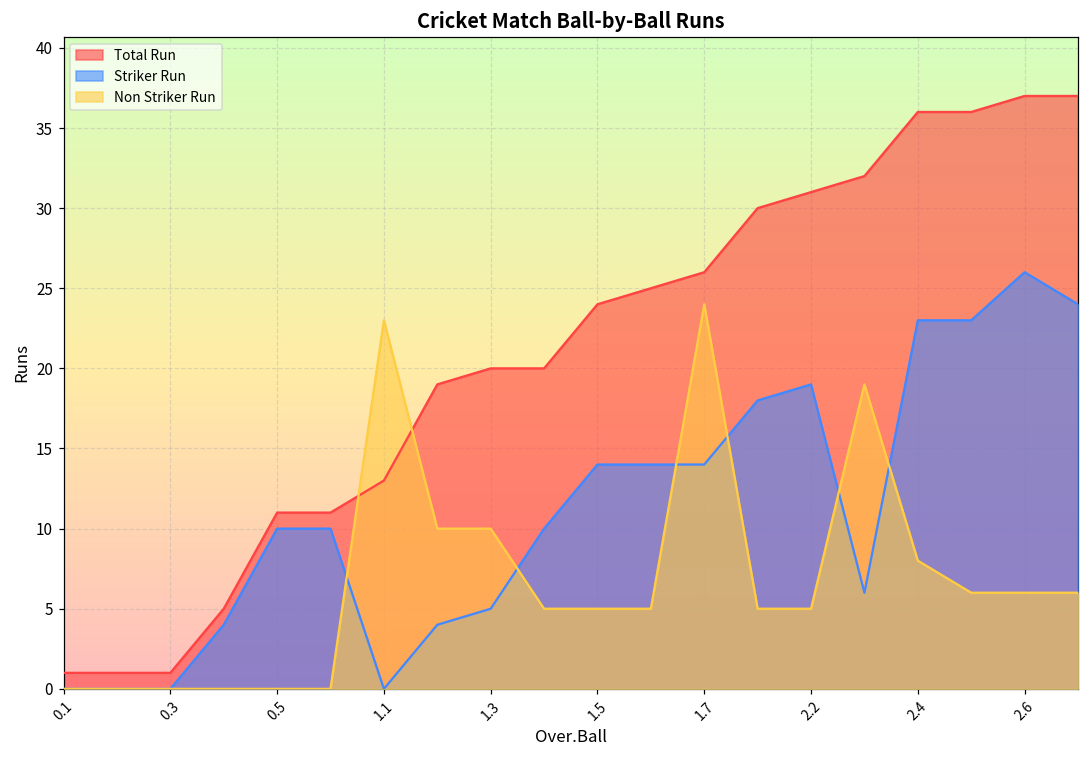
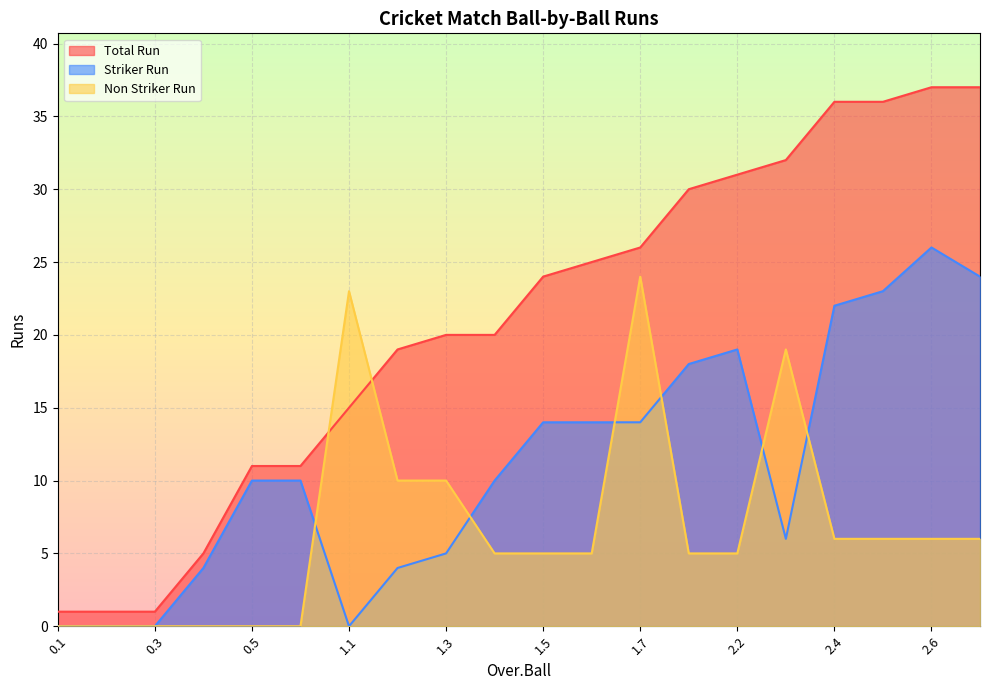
Total Run, 1.1: 13 -> 15
Striker Run, 2.4: 23 -> 22
Non Striker Run, 2.4: 8 -> 6
